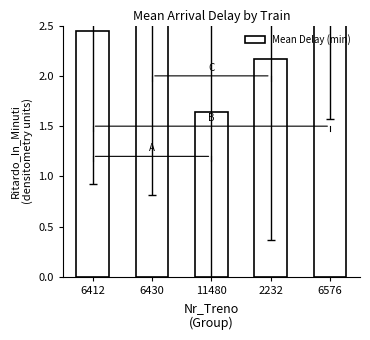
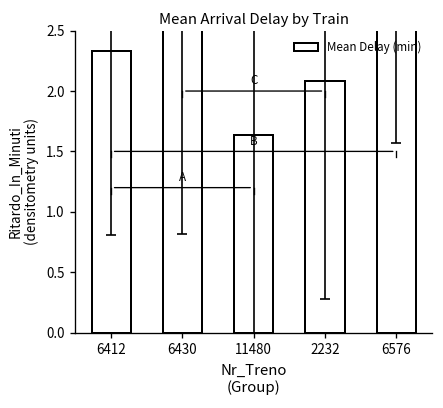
Mean Delay (min), 6412: 2.45 -> 2.33
Mean Delay (min), 2232: 2.17 -> 2.08
